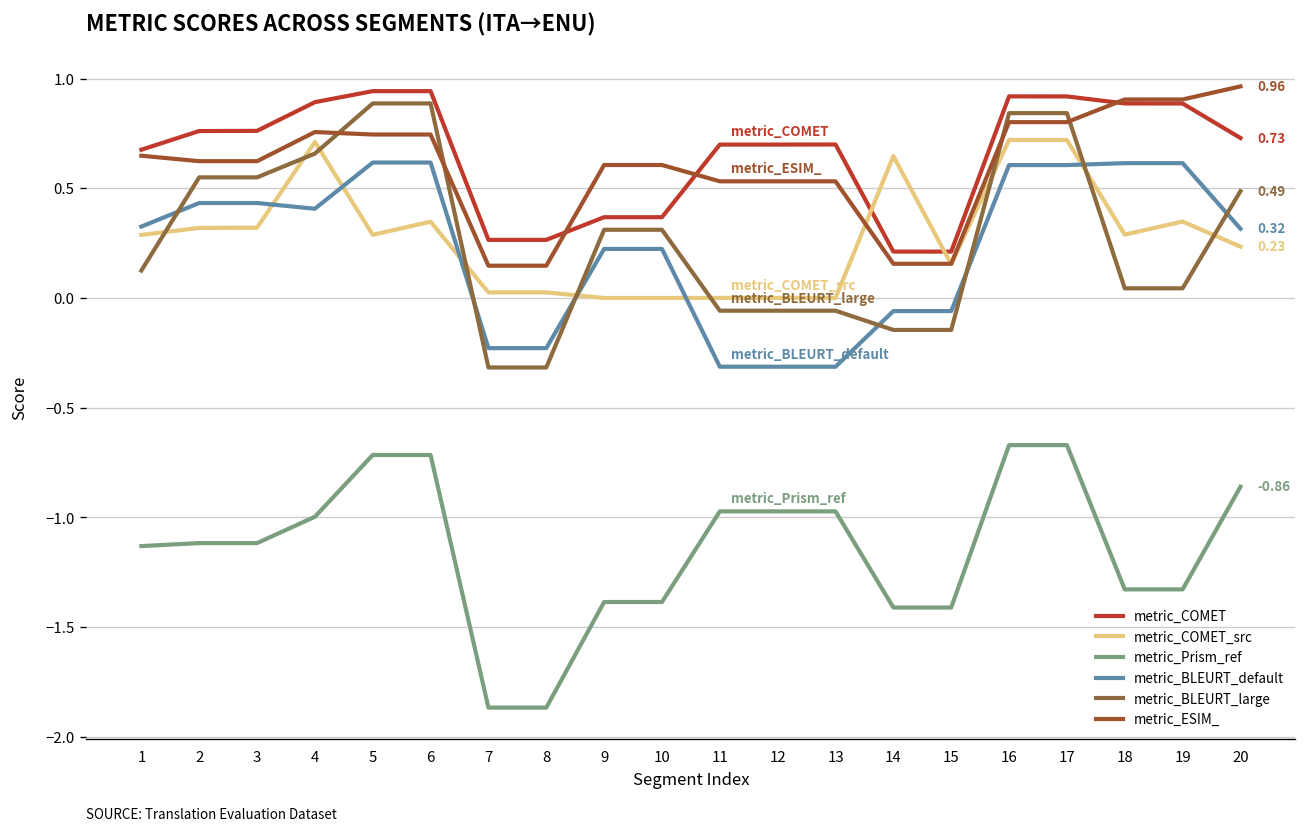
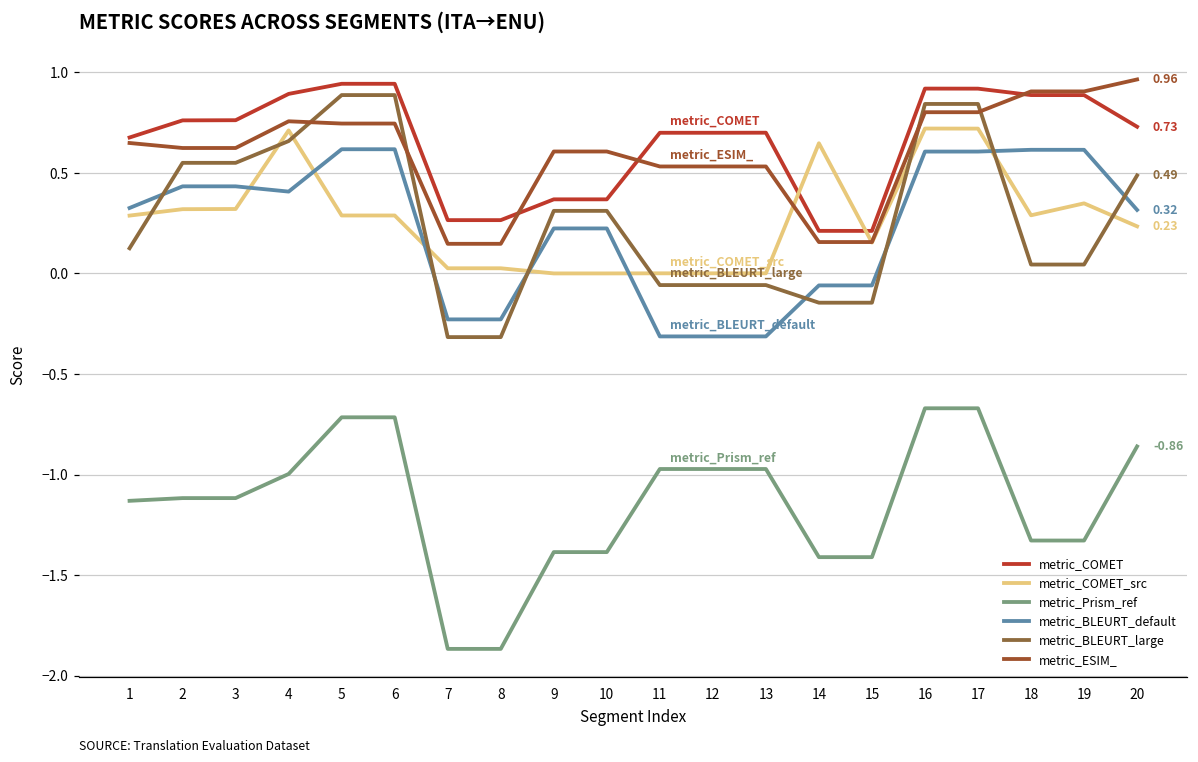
metric_COMET_src, 6: 0.35 -> 0.29
